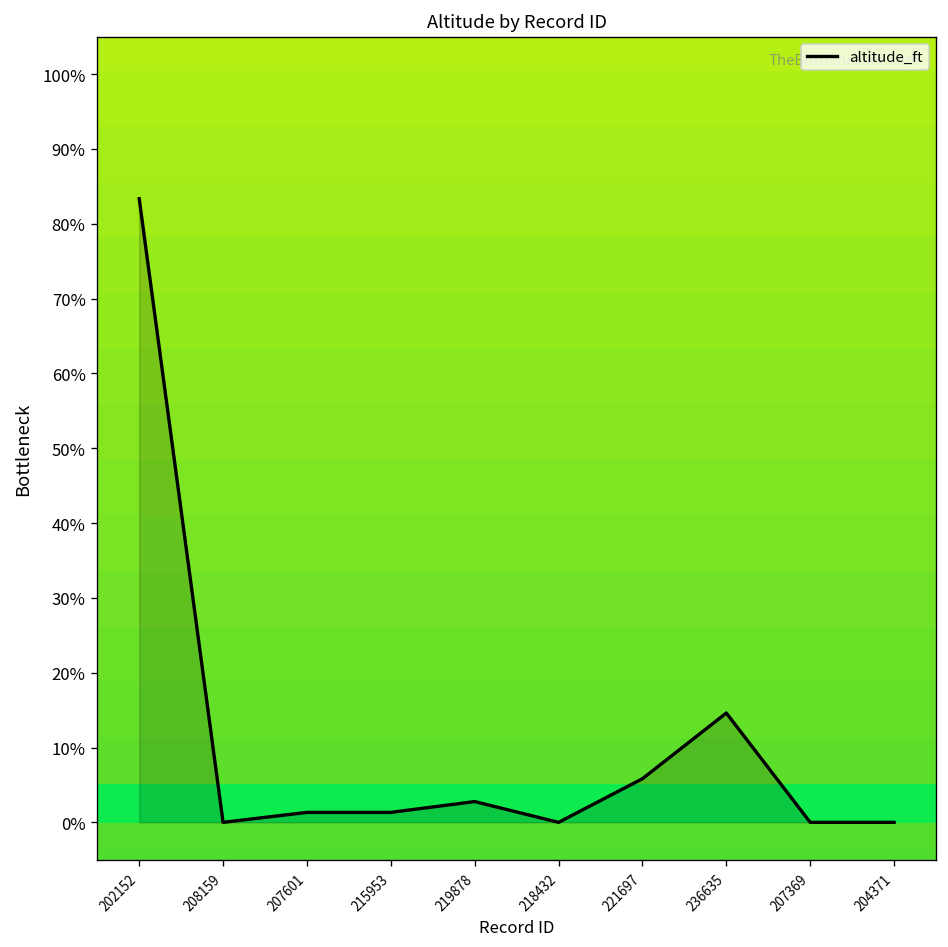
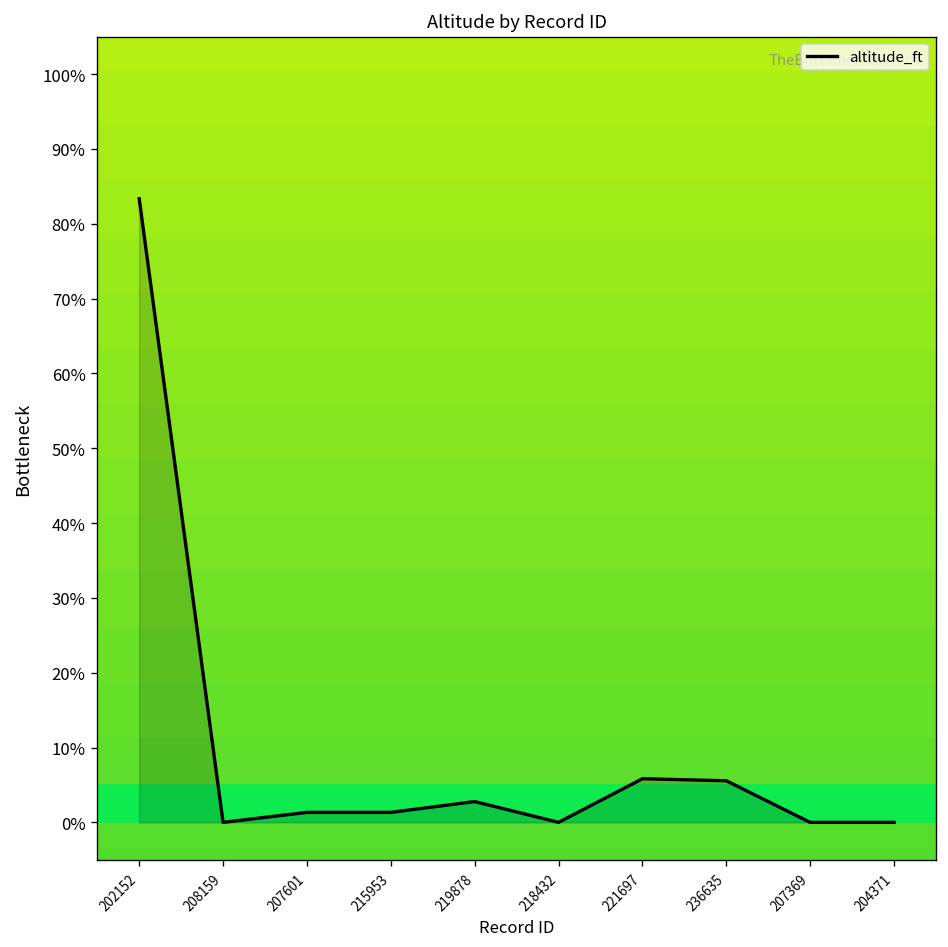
236635: 15% -> 6%
